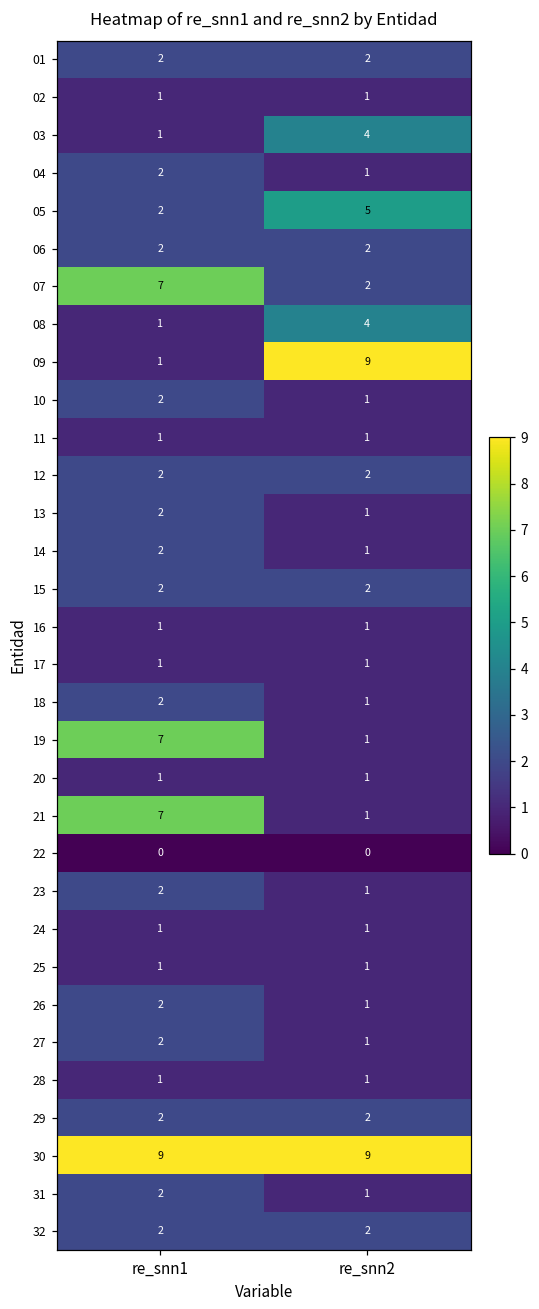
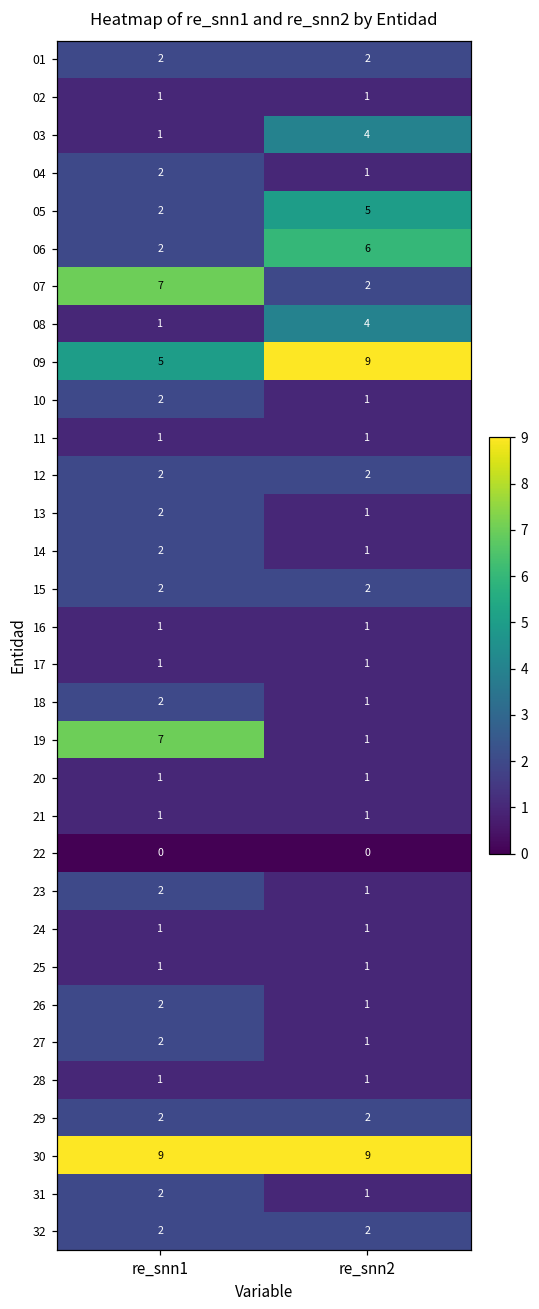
06, re_snn2: 2 -> 6
09, re_snn1: 1 -> 5
21, re_snn1: 7 -> 1
